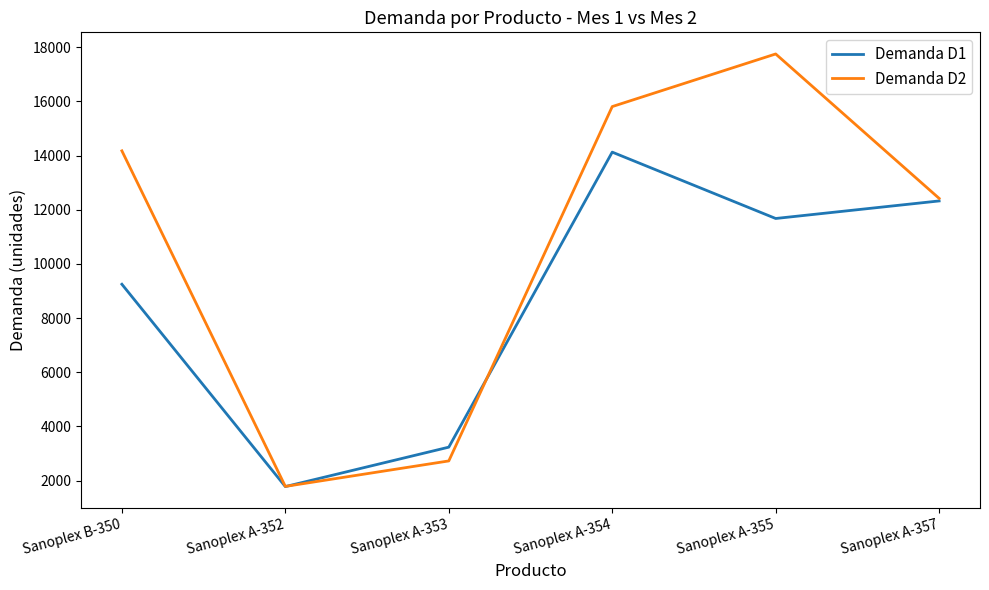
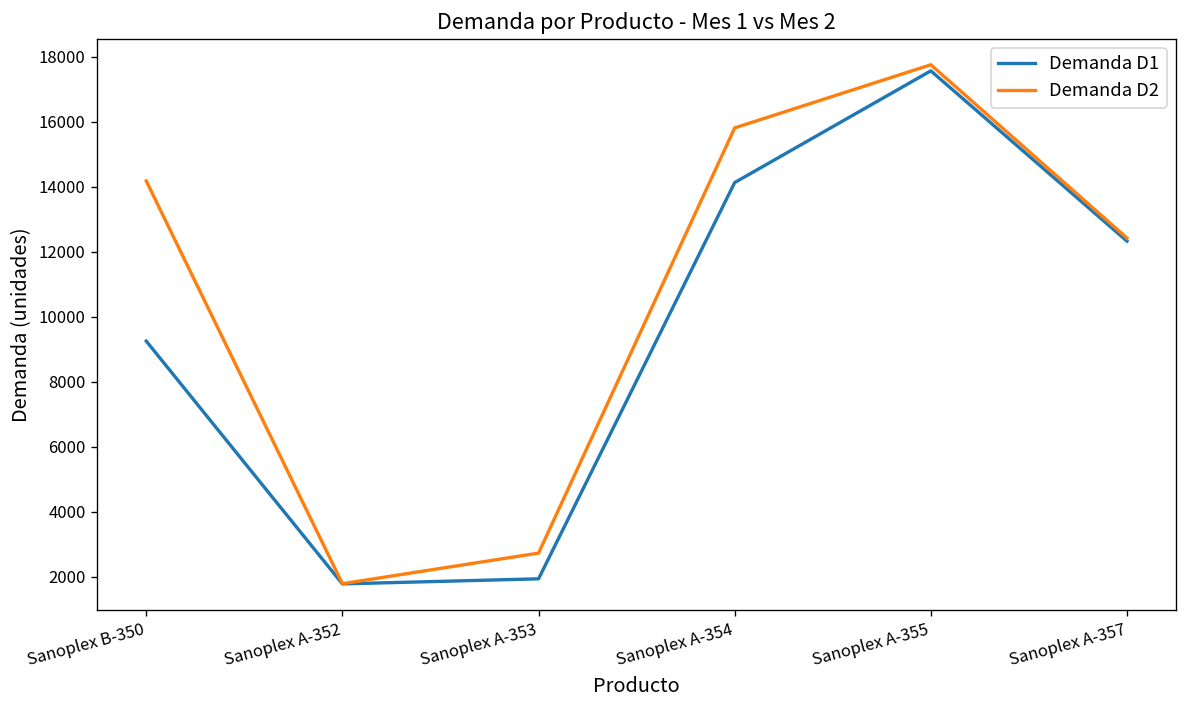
Demanda D1, Sanoplex A-353: 3200 -> 1900
Demanda D1, Sanoplex A-355: 11700 -> 17600
